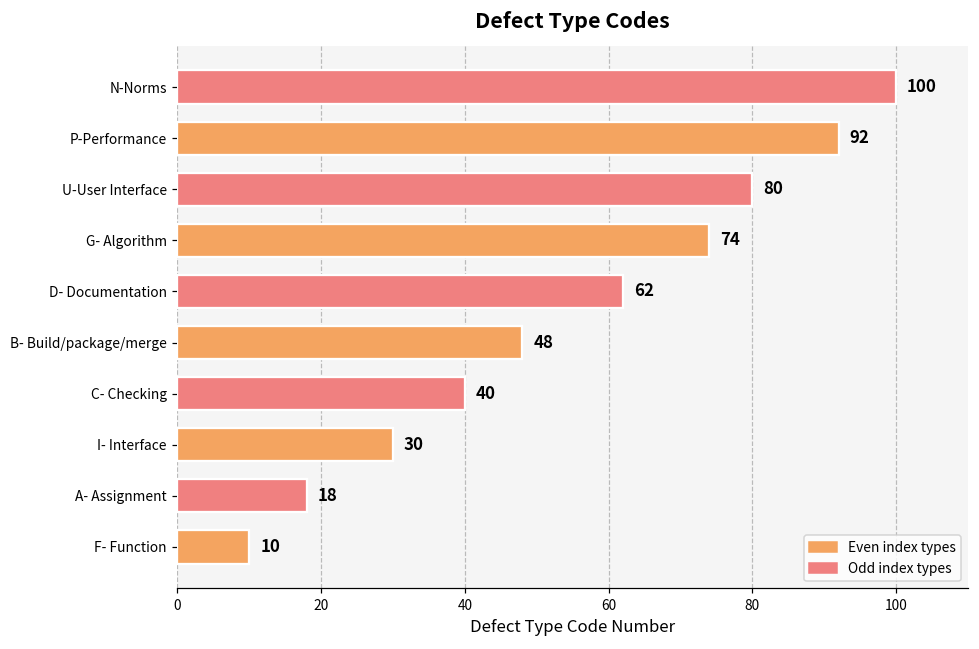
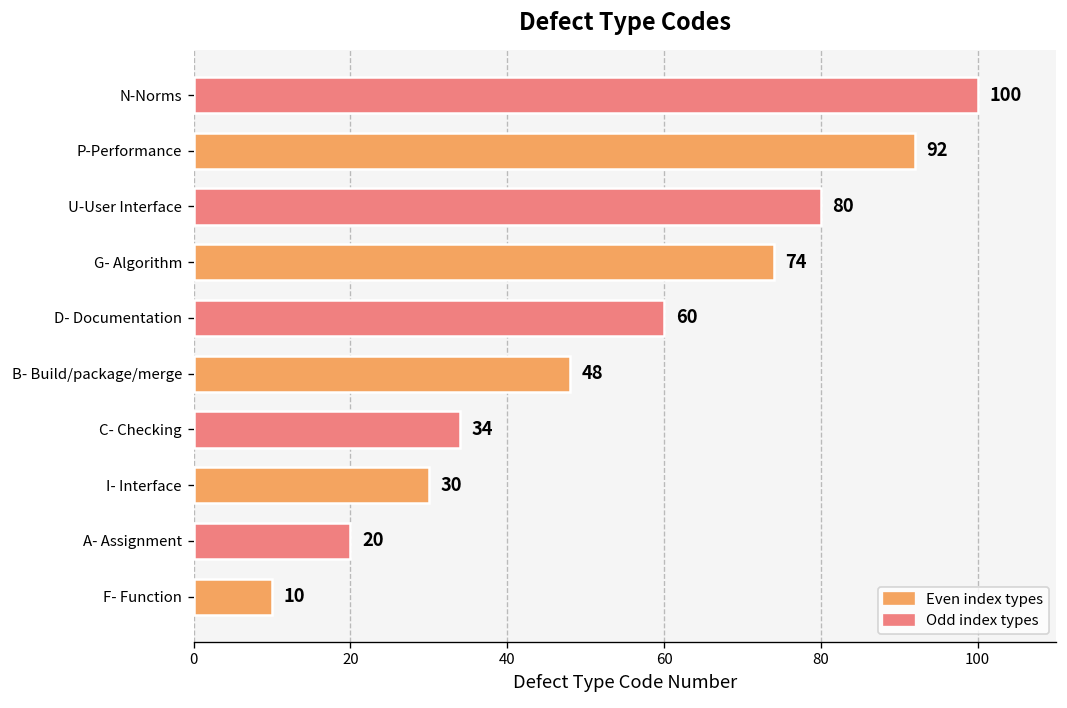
D- Documentation: 62 -> 60
C- Checking: 40 -> 34
A- Assignment: 18 -> 20
